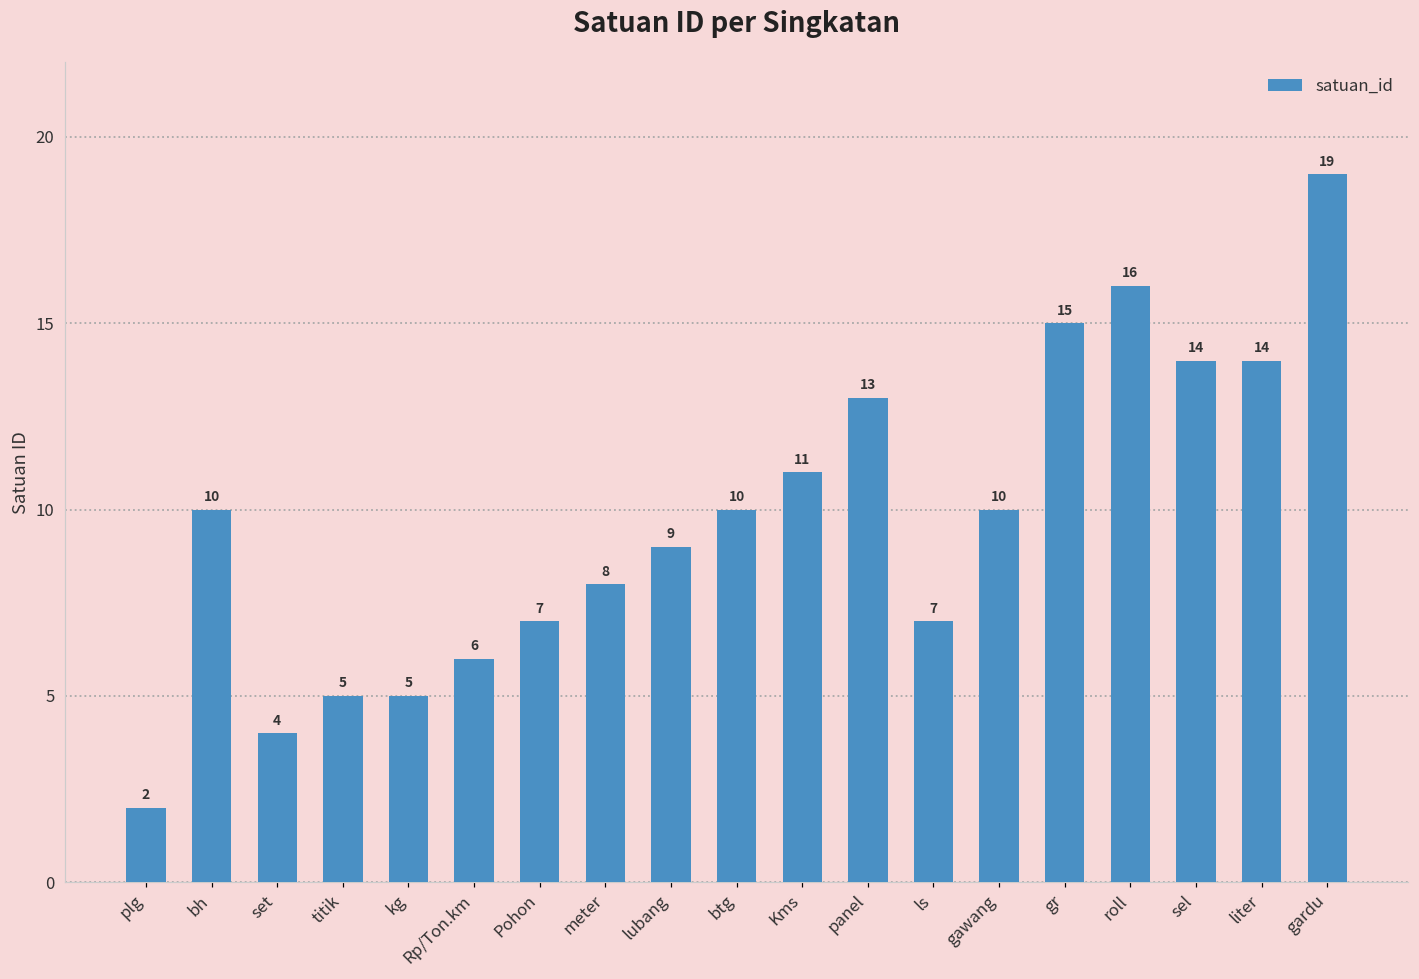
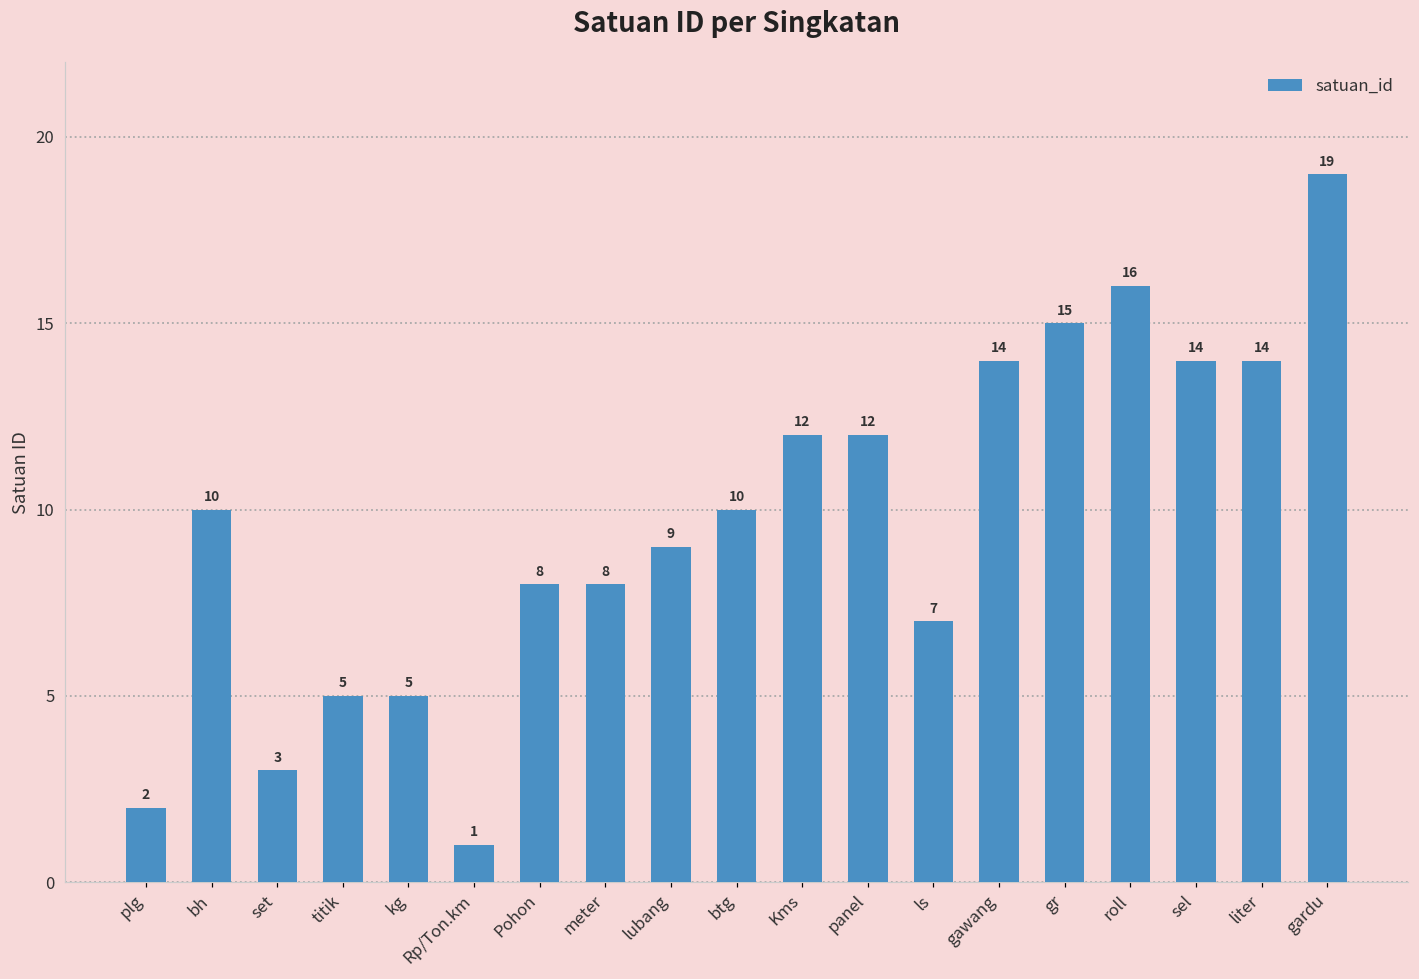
set: 4 -> 3
Rp/Ton.km: 6 -> 1
Pohon: 7 -> 8
Kms: 11 -> 12
panel: 13 -> 12
gawang: 10 -> 14
